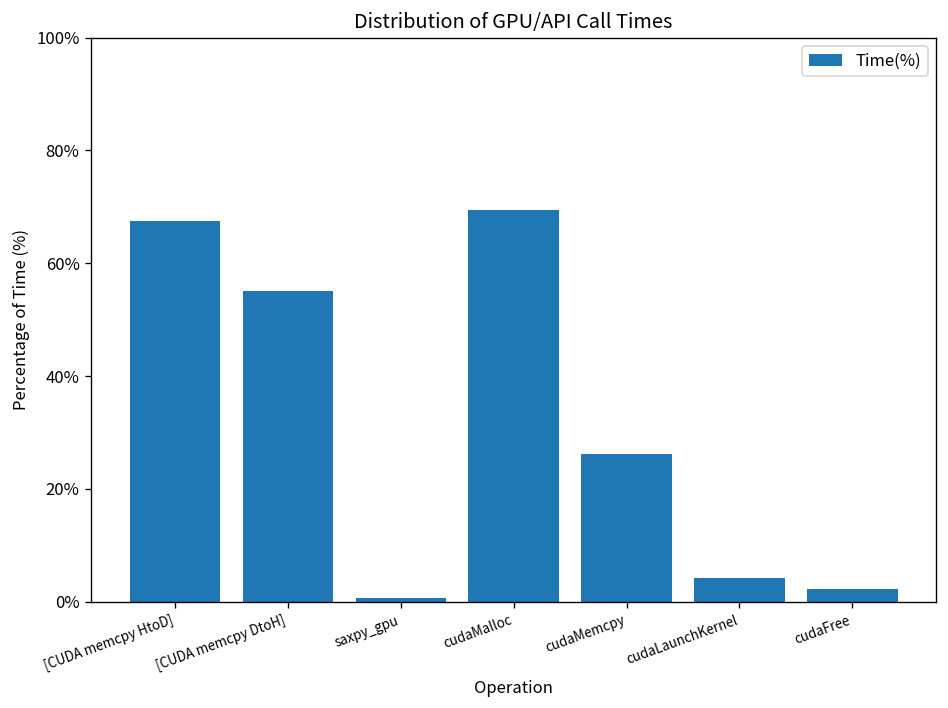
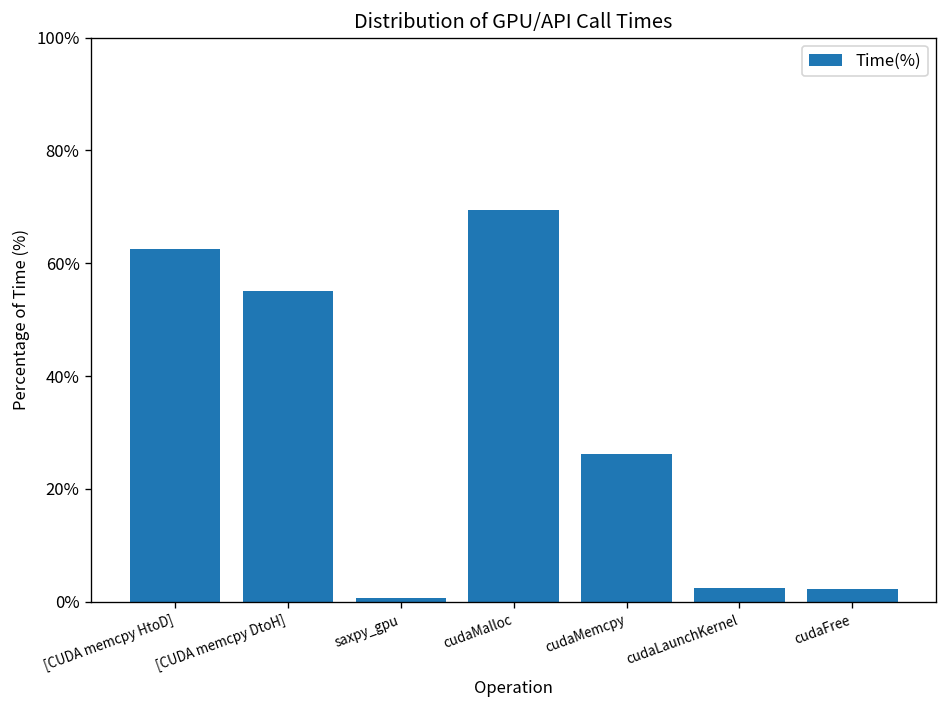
[CUDA memcpy HtoD]: 67% -> 63%
cudaLaunchKernel: 4% -> 2%
